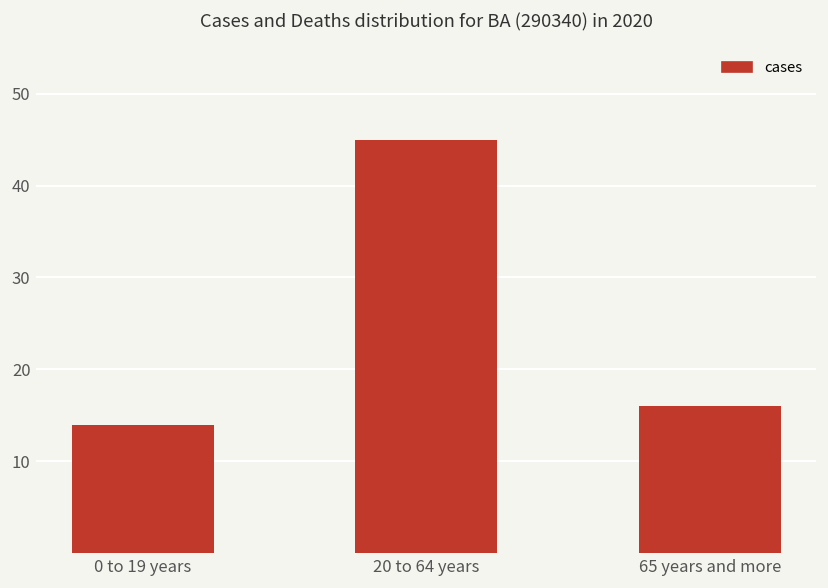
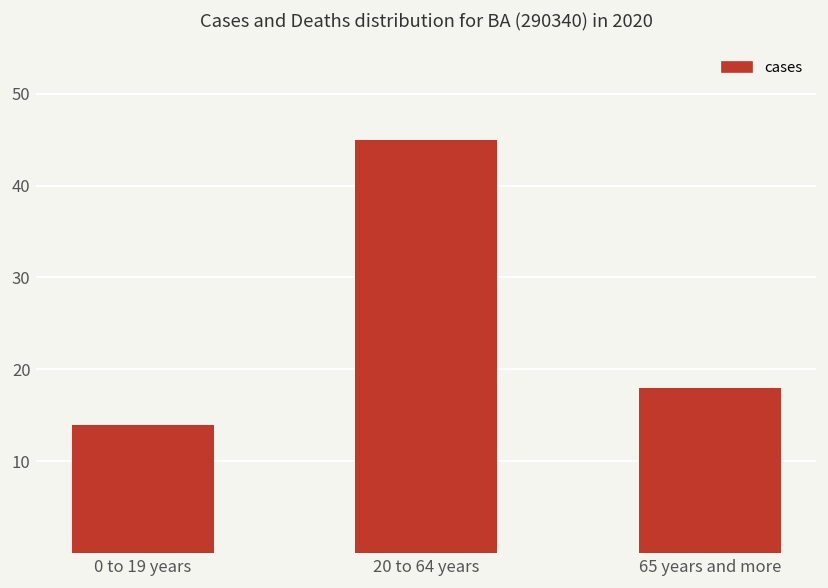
65 years and more: 16 -> 18
